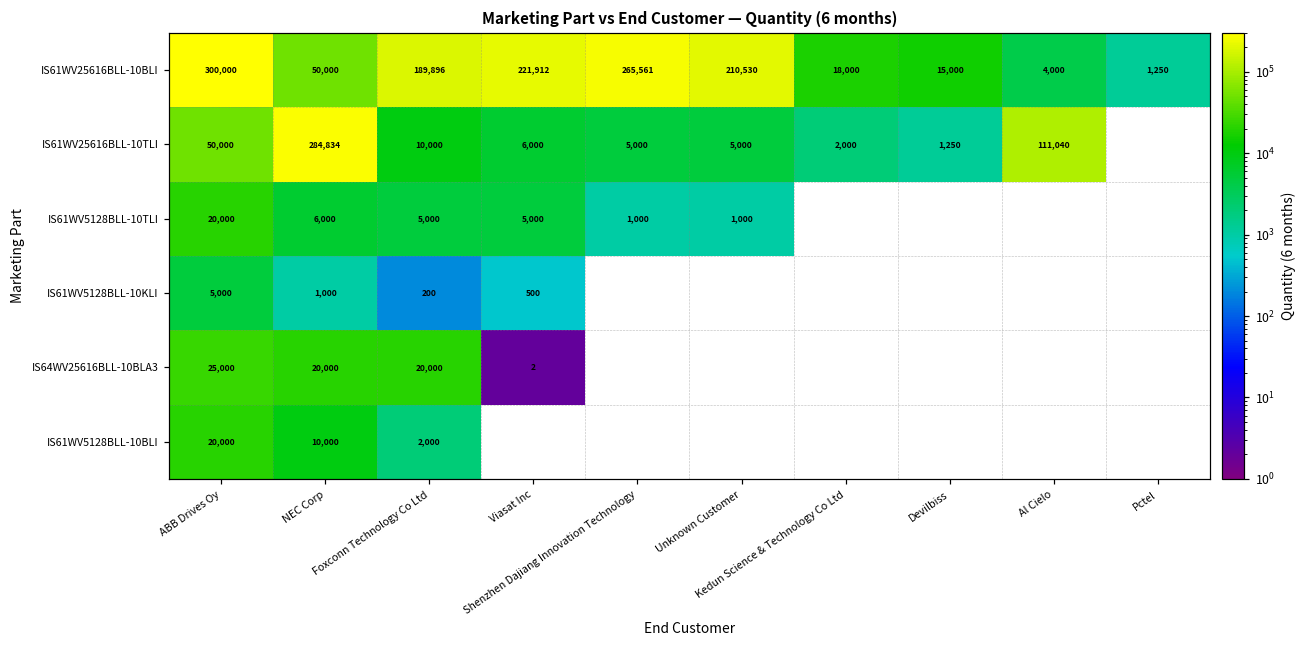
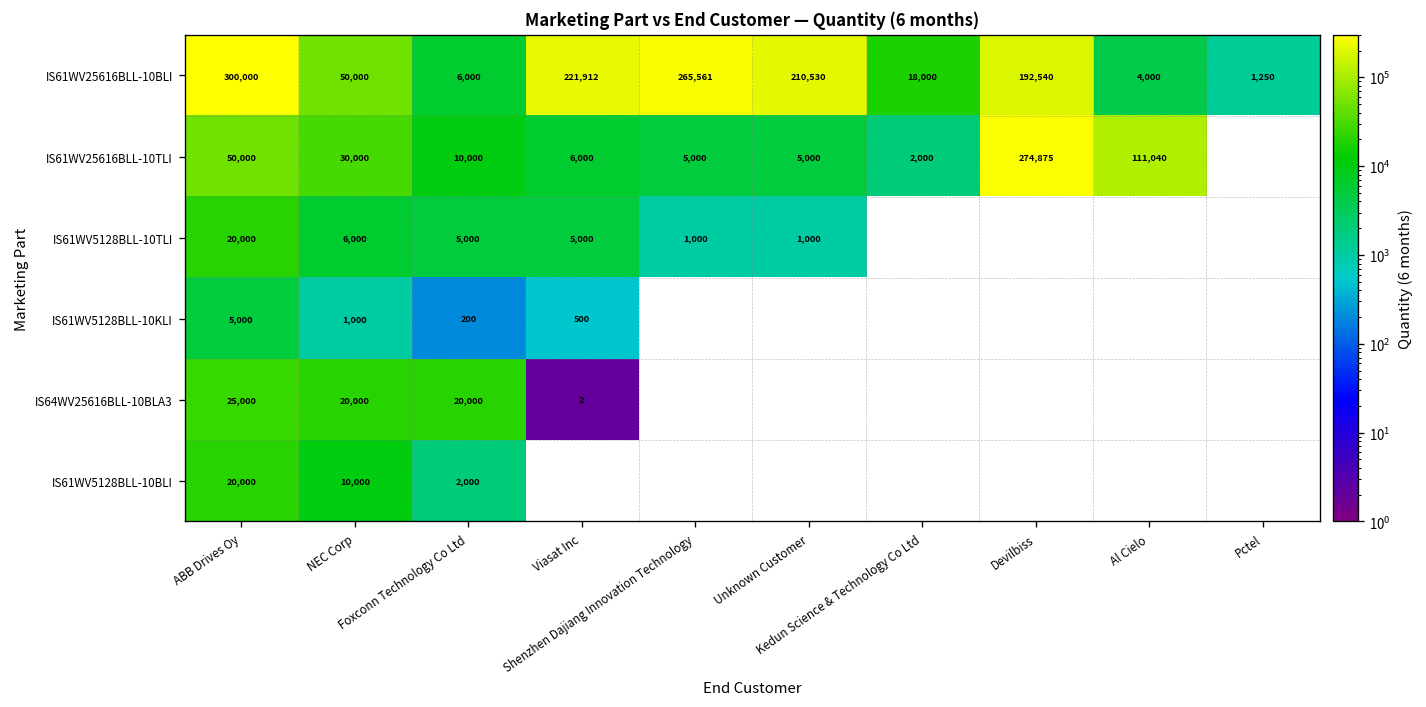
IS61WV25616BLL-10BLI, Foxconn Technology Co Ltd: 189,896 -> 6,000
IS61WV25616BLL-10BLI, Devilbiss: 15,000 -> 192,540
IS61WV25616BLL-10TLI, NEC Corp: 284,834 -> 30,000
IS61WV25616BLL-10TLI, Devilbiss: 1,250 -> 274,875
